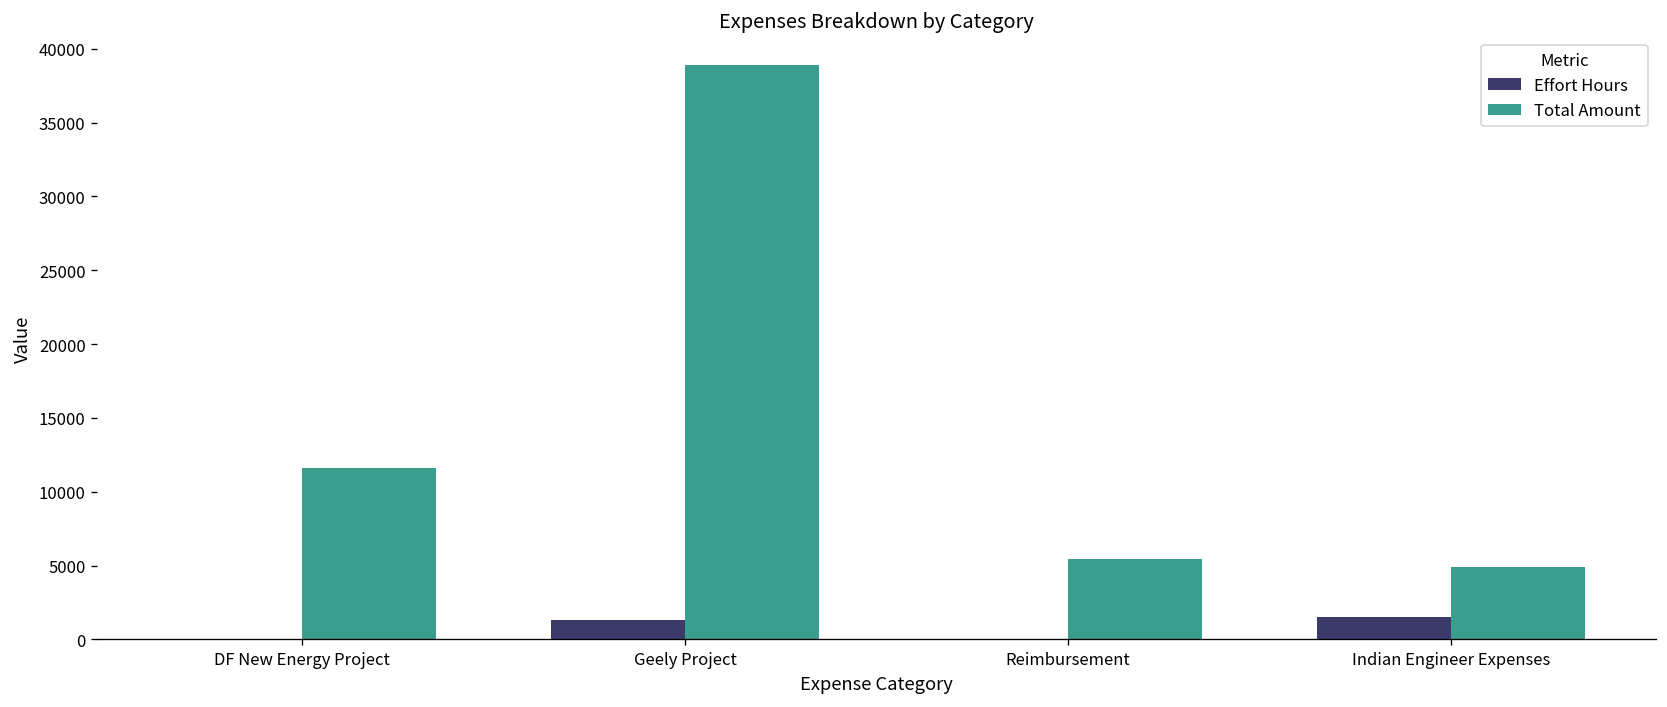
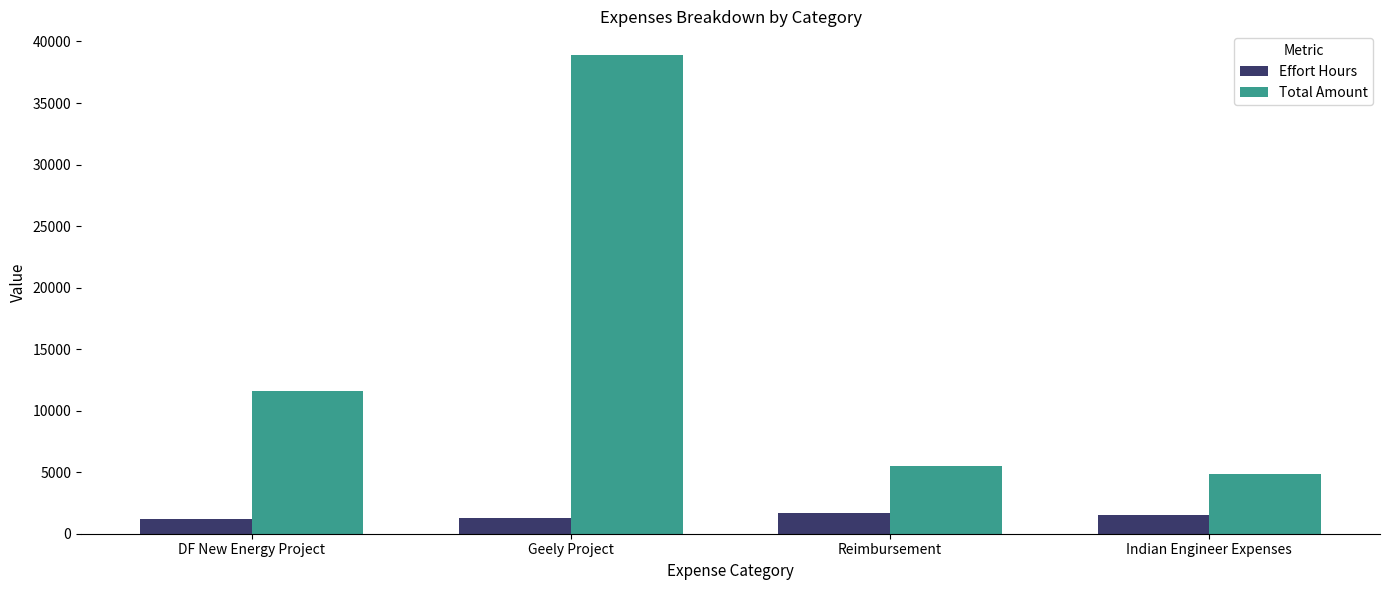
Effort Hours, DF New Energy Project: 100 -> 1200
Effort Hours, Reimbursement: 0 -> 1700
